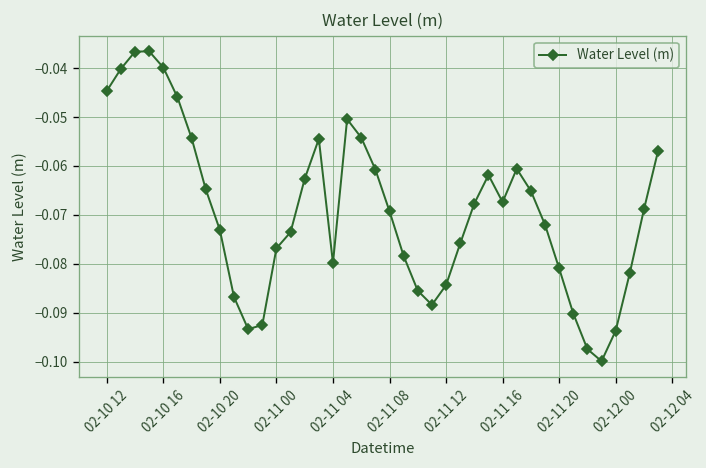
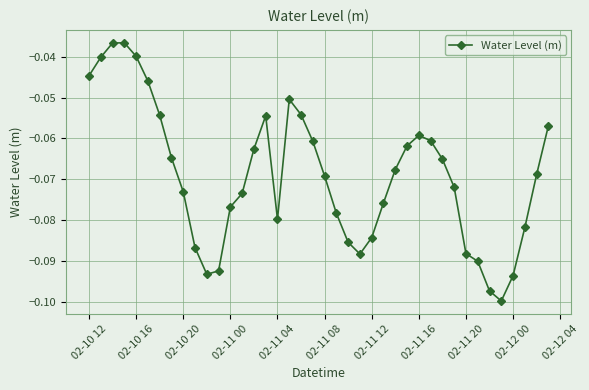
02-11 16: -0.067 -> -0.059
02-11 20: -0.081 -> -0.088
